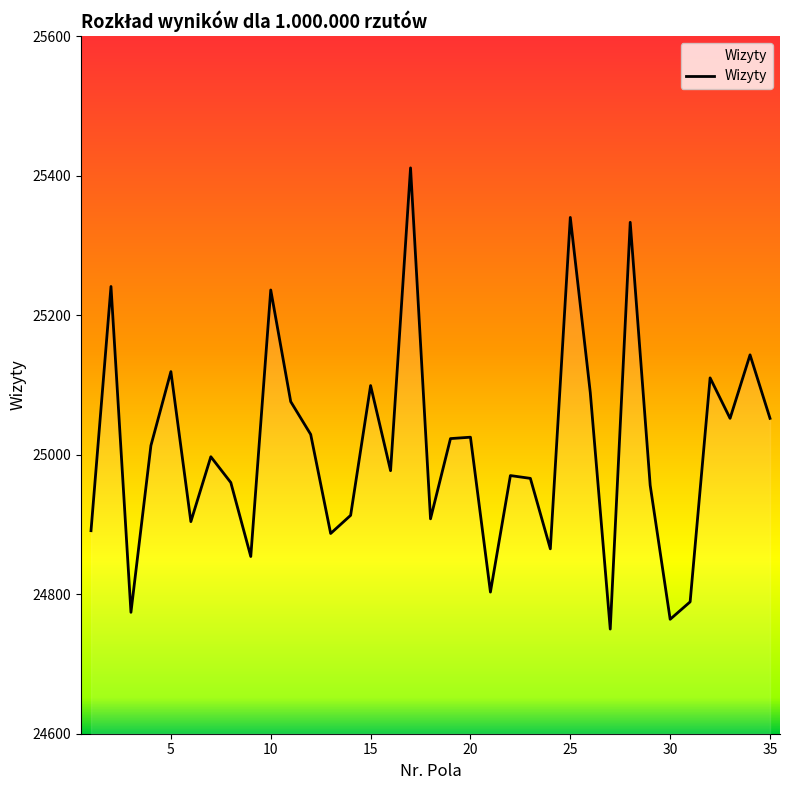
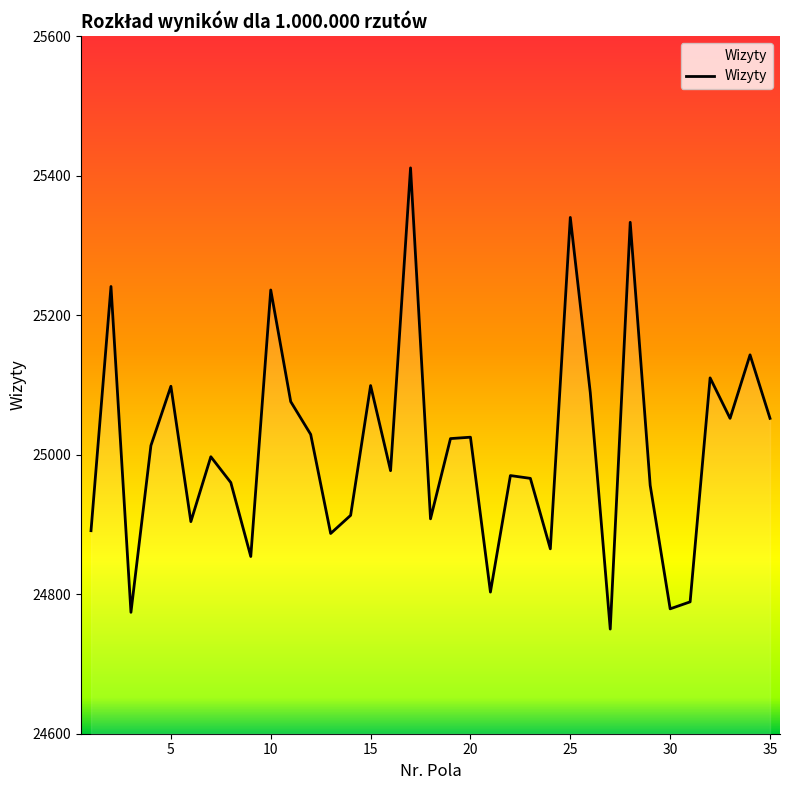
5: 25120 -> 25100
30: 24760 -> 24780
